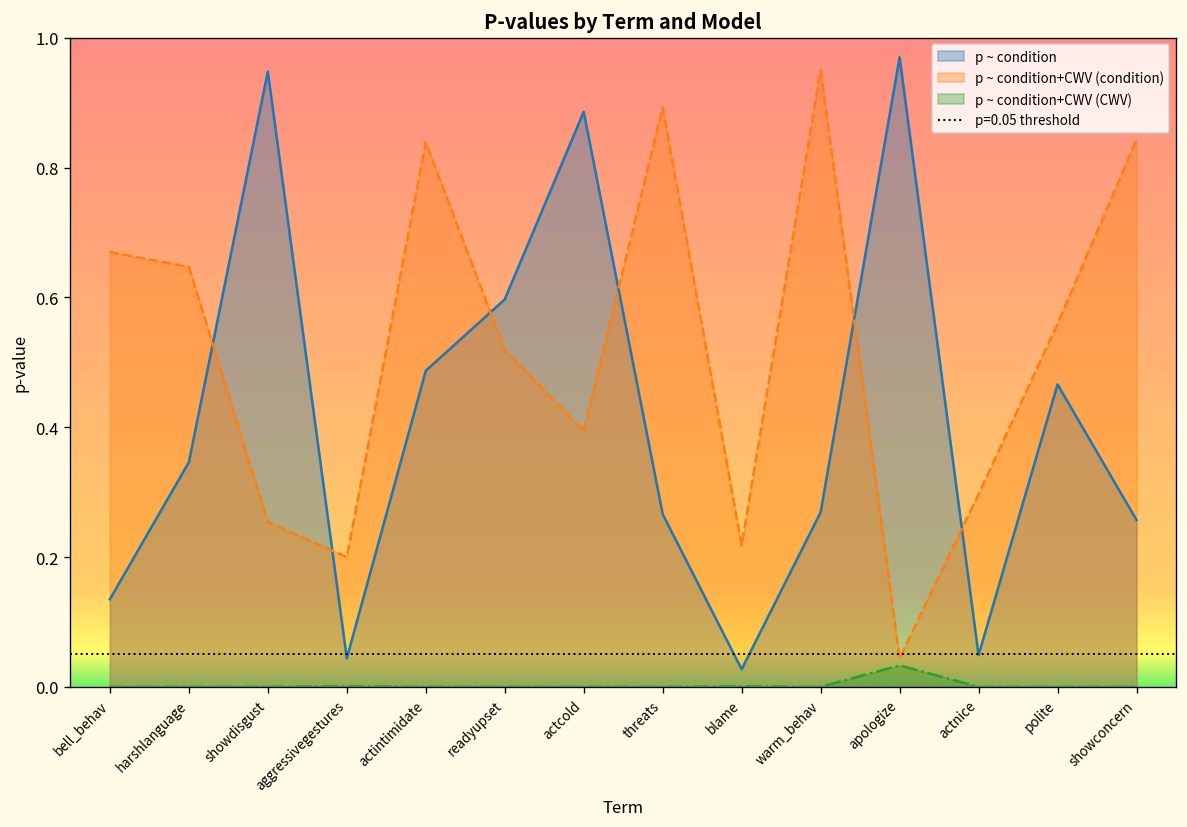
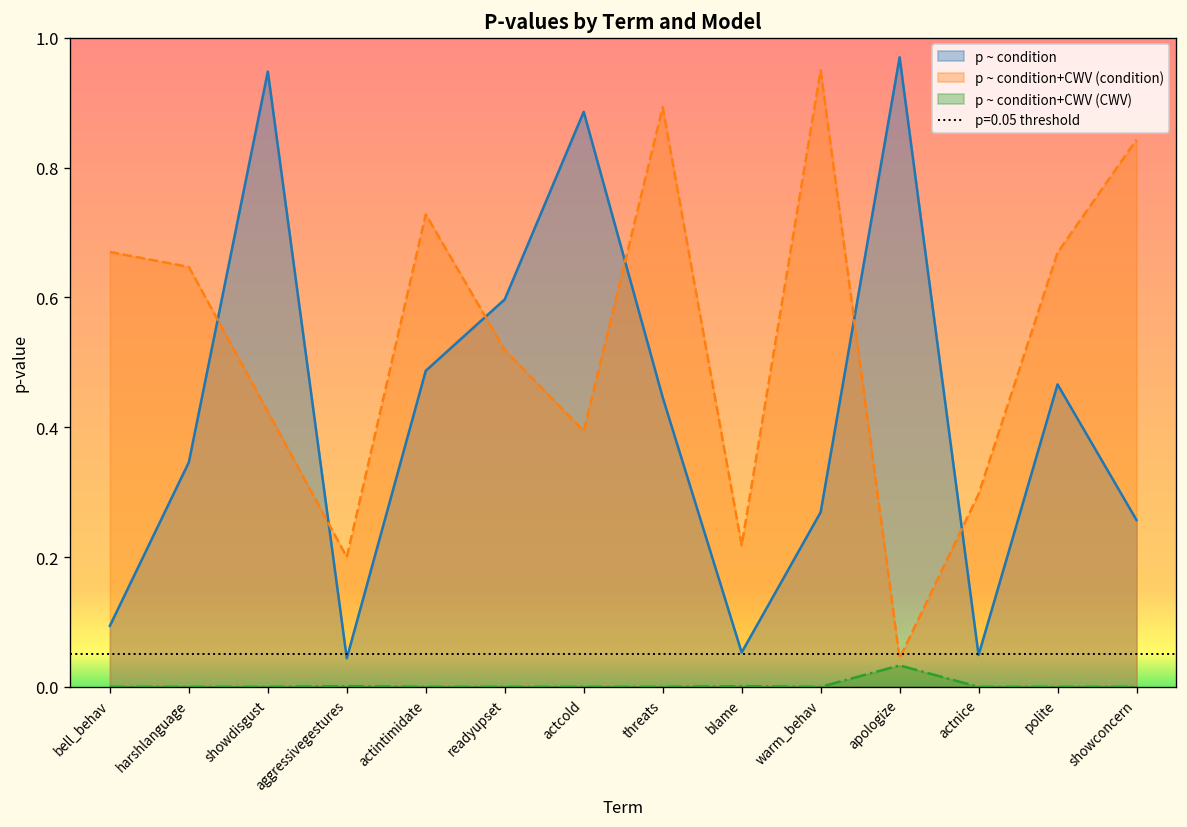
p ~ condition, bell_behav: 0.14 -> 0.09
p ~ condition+CWV (condition), showdisgust: 0.25 -> 0.42
p ~ condition+CWV (condition), actintimidate: 0.84 -> 0.73
p ~ condition, threats: 0.27 -> 0.45
p ~ condition, blame: 0.03 -> 0.05
p ~ condition+CWV (condition), polite: 0.56 -> 0.67
